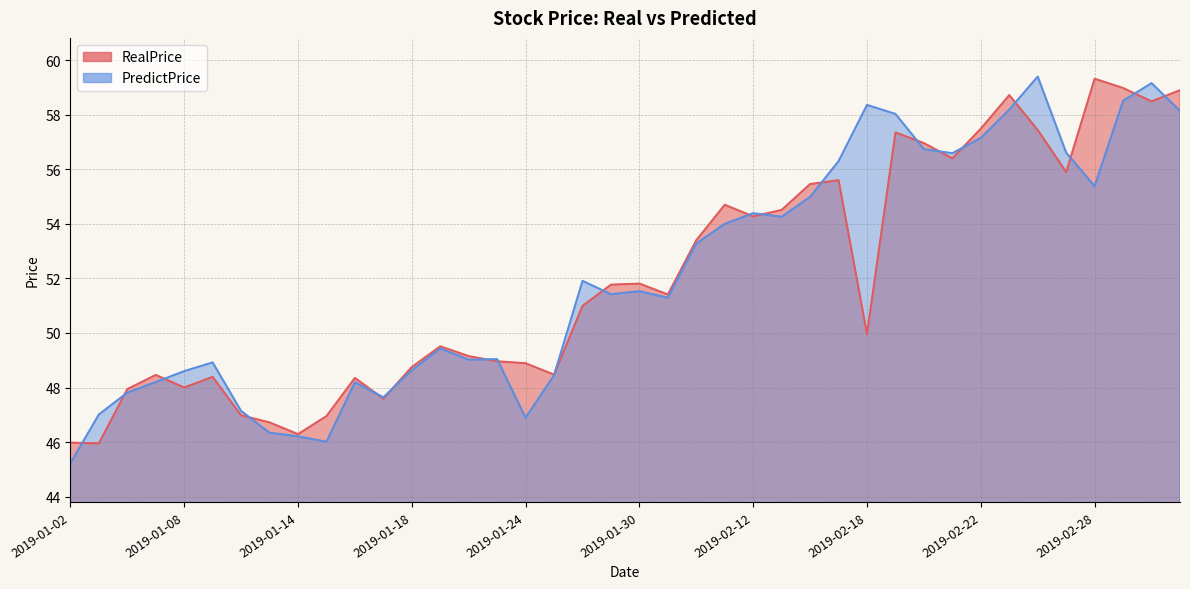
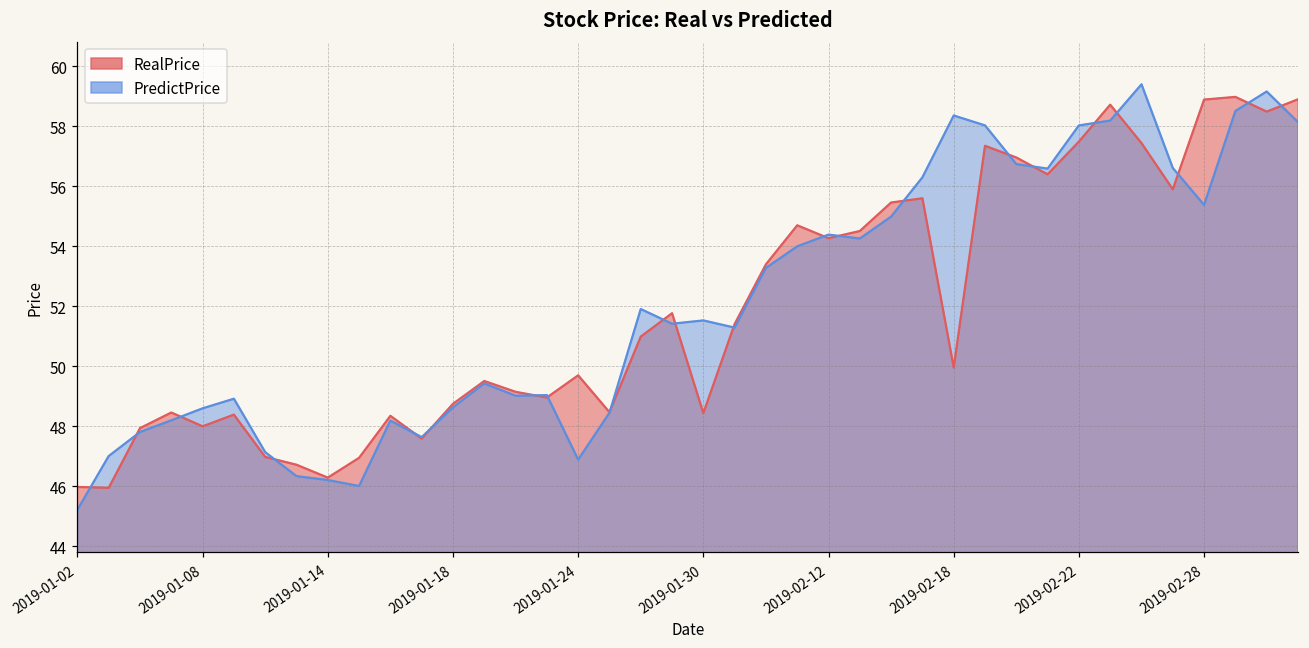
RealPrice, 2019-01-24: 48.9 -> 49.7
RealPrice, 2019-01-30: 51.8 -> 48.4
PredictPrice, 2019-02-22: 57.2 -> 58.0
RealPrice, 2019-02-28: 59.3 -> 58.9
